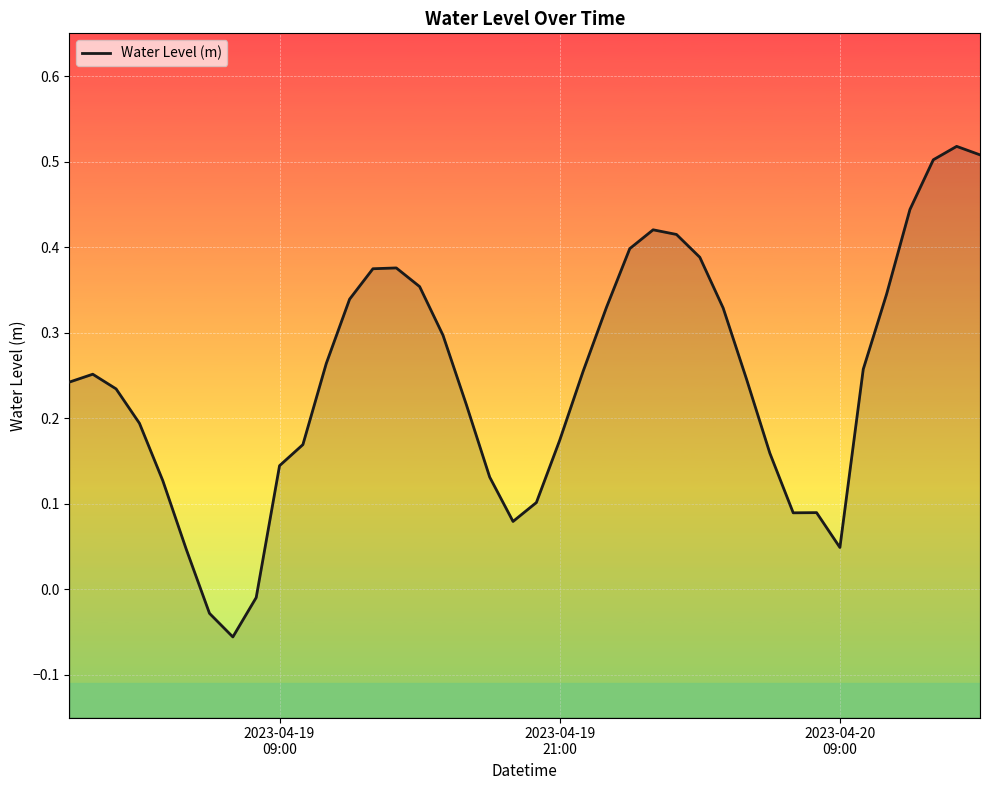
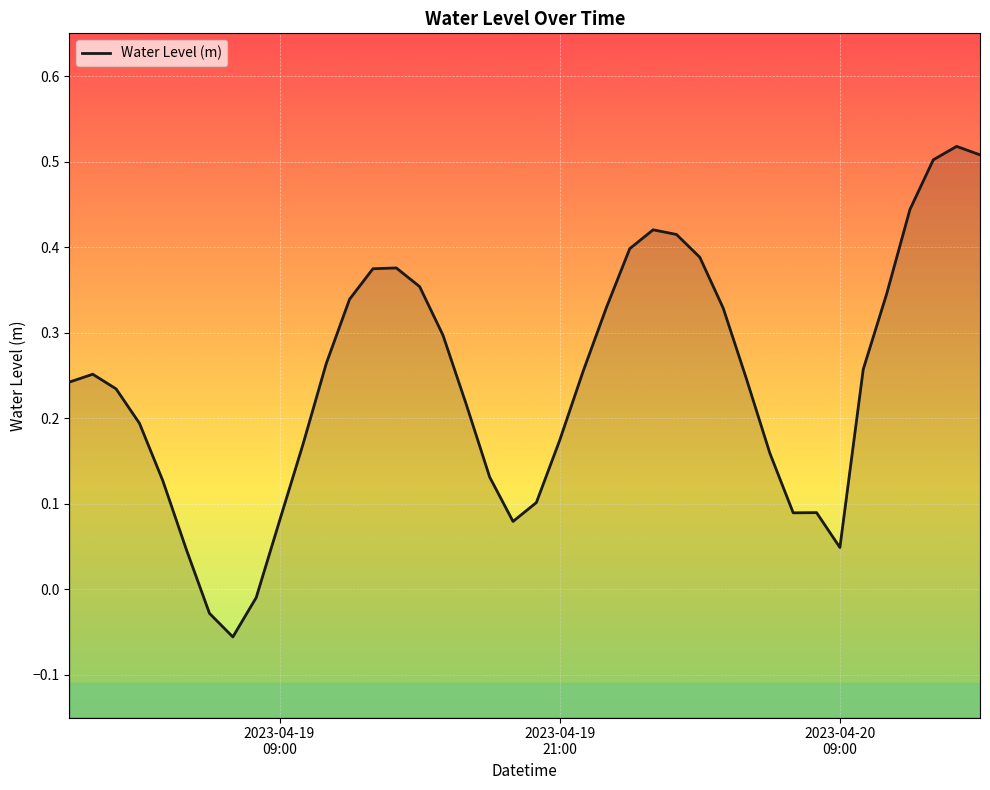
2023-04-19 09:00: 0.14 -> 0.08
